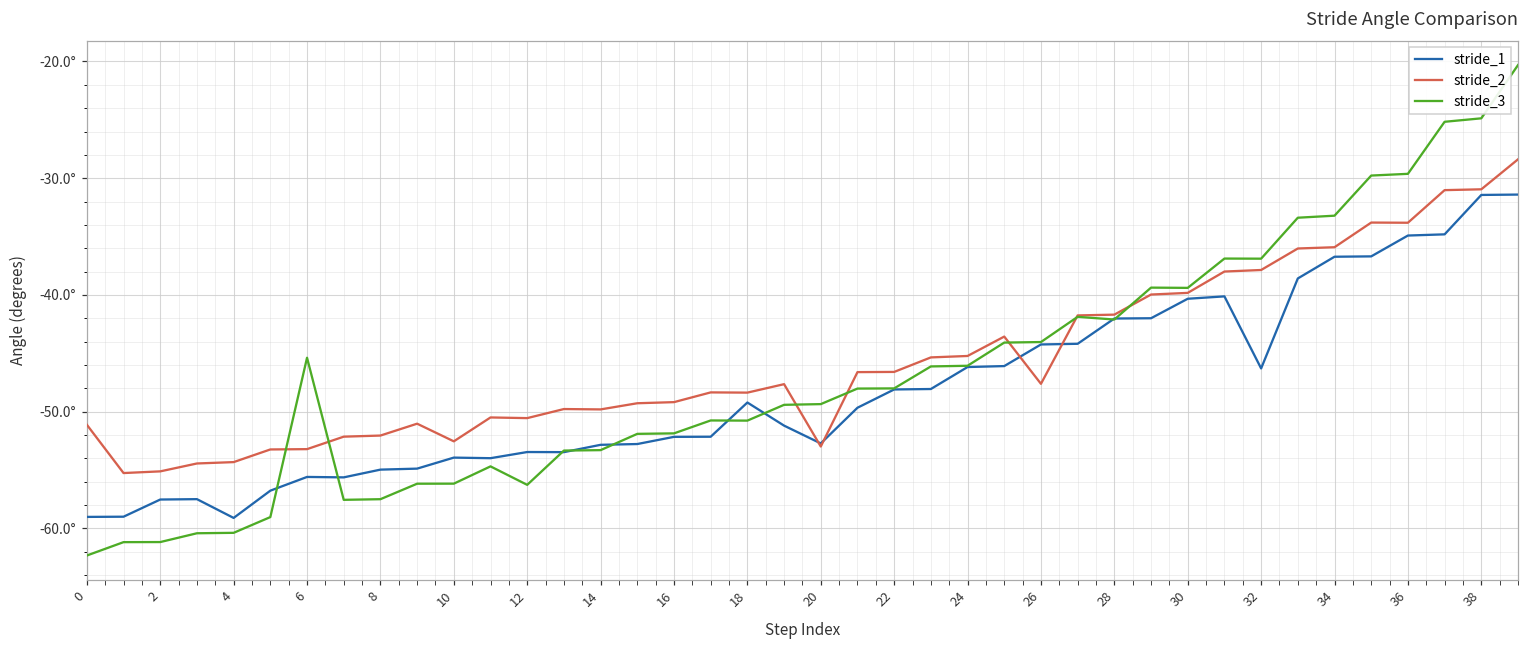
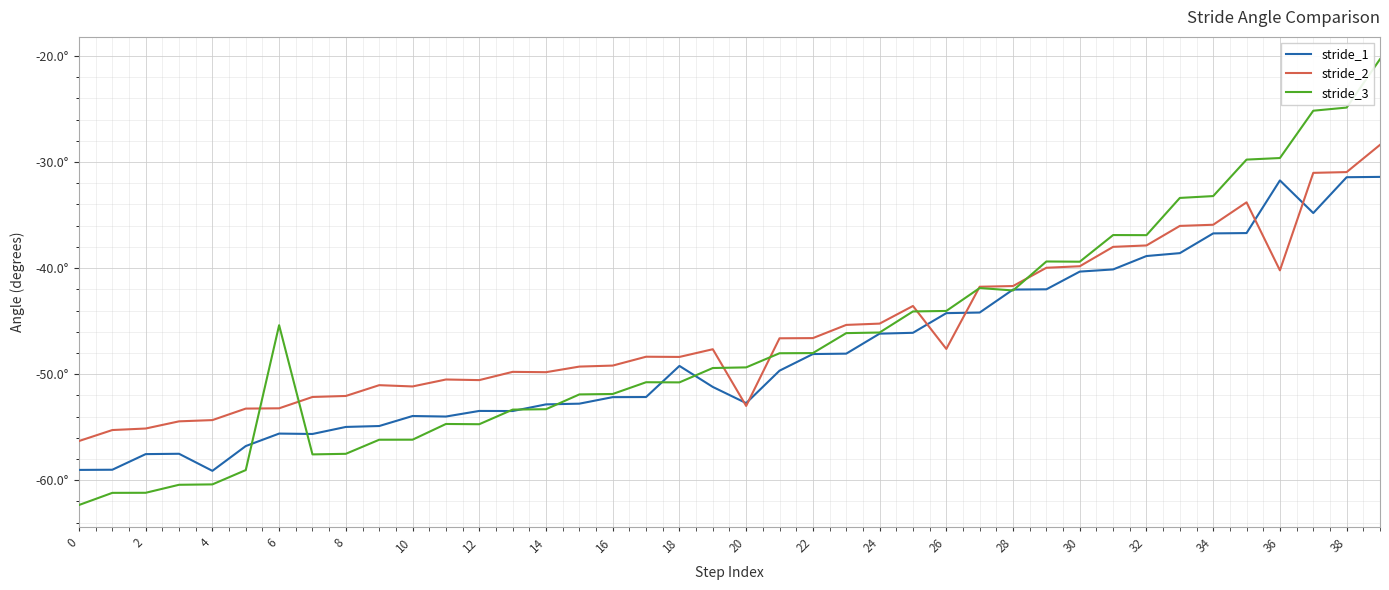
stride_2, 0: -51.1° -> -56.3°
stride_2, 10: -52.5° -> -51.2°
stride_3, 12: -56.3° -> -54.7°
stride_1, 32: -46.3° -> -38.9°
stride_1, 36: -34.9° -> -31.7°
stride_2, 36: -33.8° -> -40.2°
